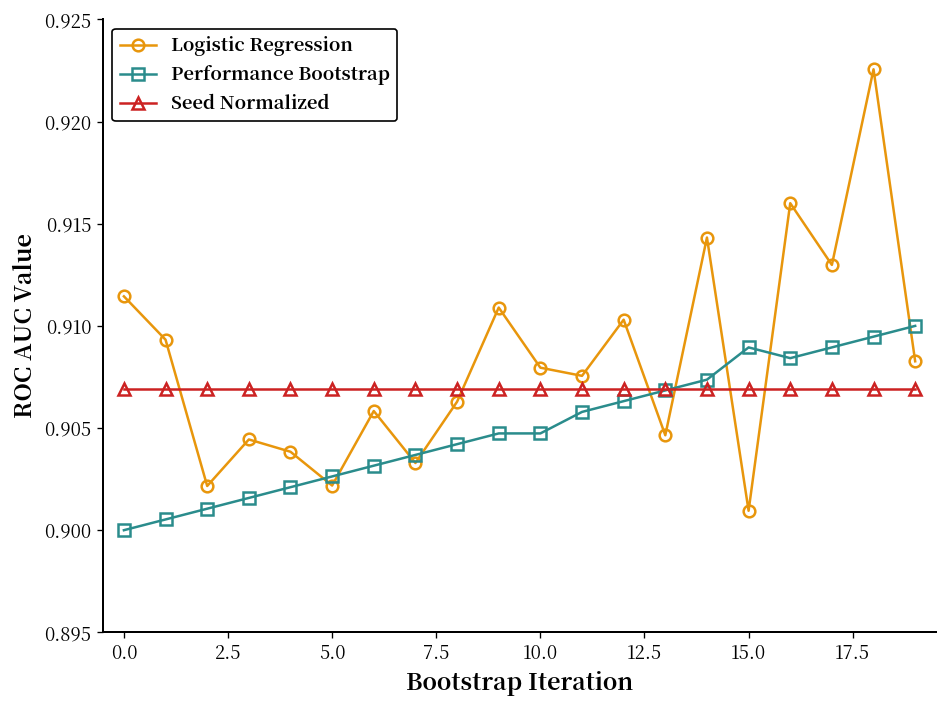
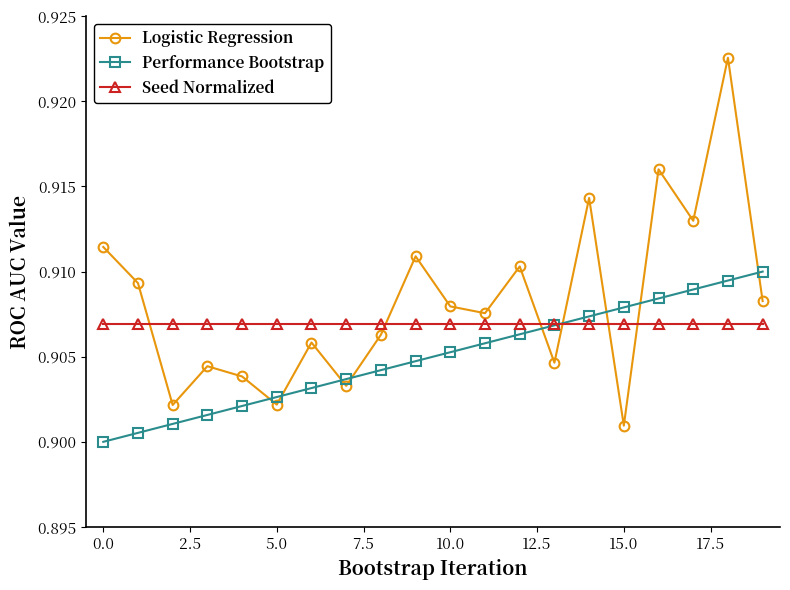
Performance Bootstrap, 10.0: 0.9047 -> 0.9053
Performance Bootstrap, 15.0: 0.9089 -> 0.9079
